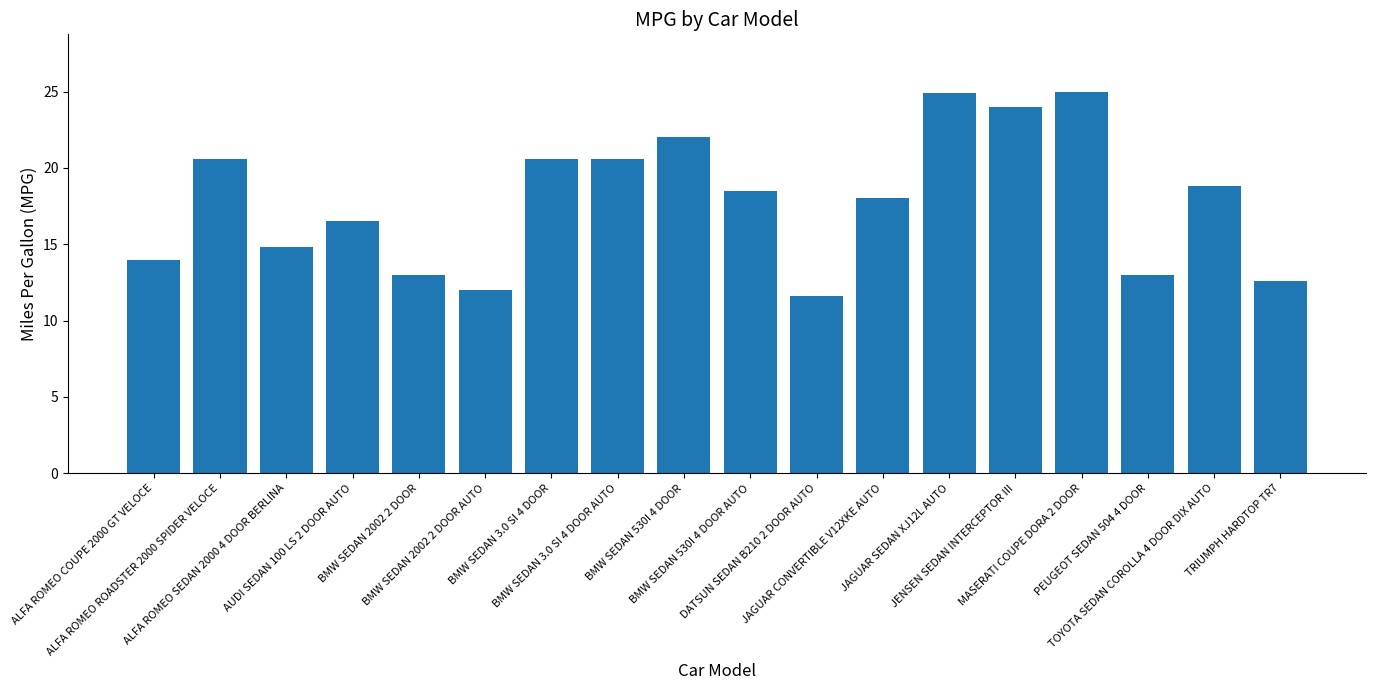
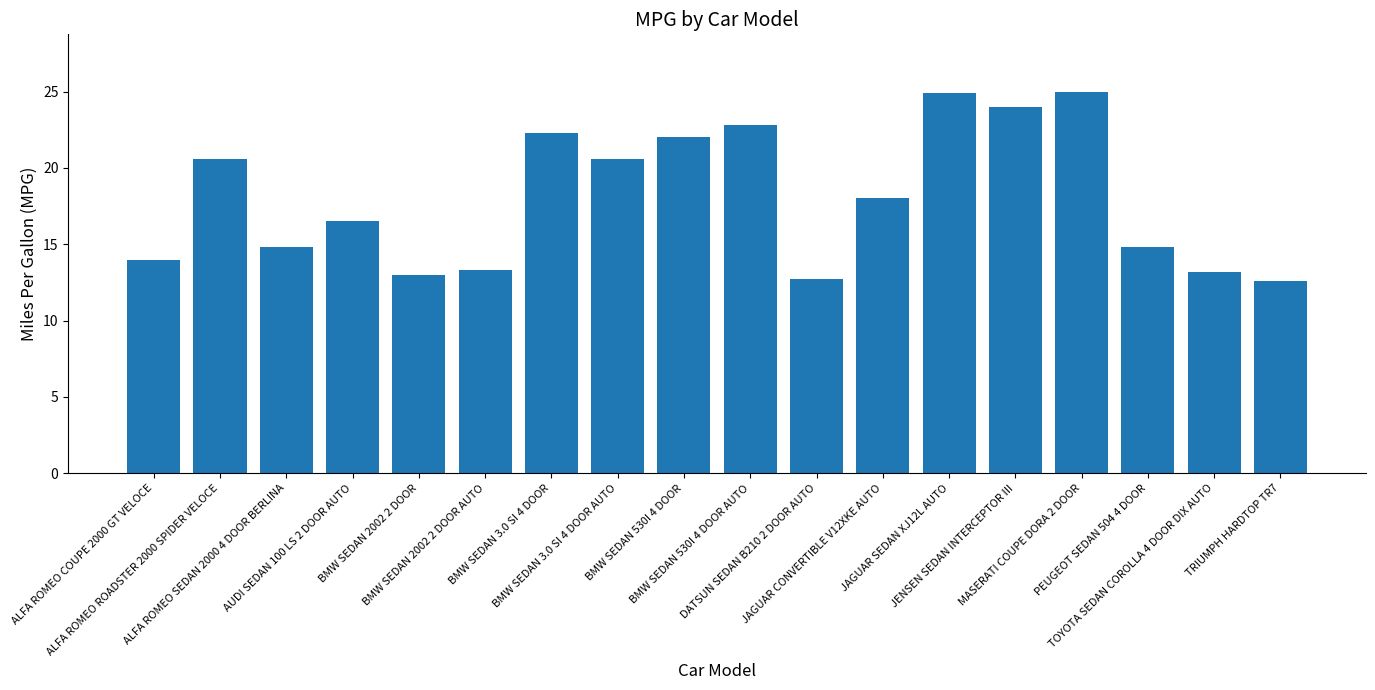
BMW SEDAN 2002 2 DOOR AUTO: 12.0 -> 13.3
BMW SEDAN 3.0 SI 4 DOOR: 20.6 -> 22.3
BMW SEDAN 530I 4 DOOR AUTO: 18.5 -> 22.8
DATSUN SEDAN B210 2 DOOR AUTO: 11.6 -> 12.7
PEUGEOT SEDAN 504 4 DOOR: 13.0 -> 14.8
TOYOTA SEDAN COROLLA 4 DOOR DIX AUTO: 18.8 -> 13.2
